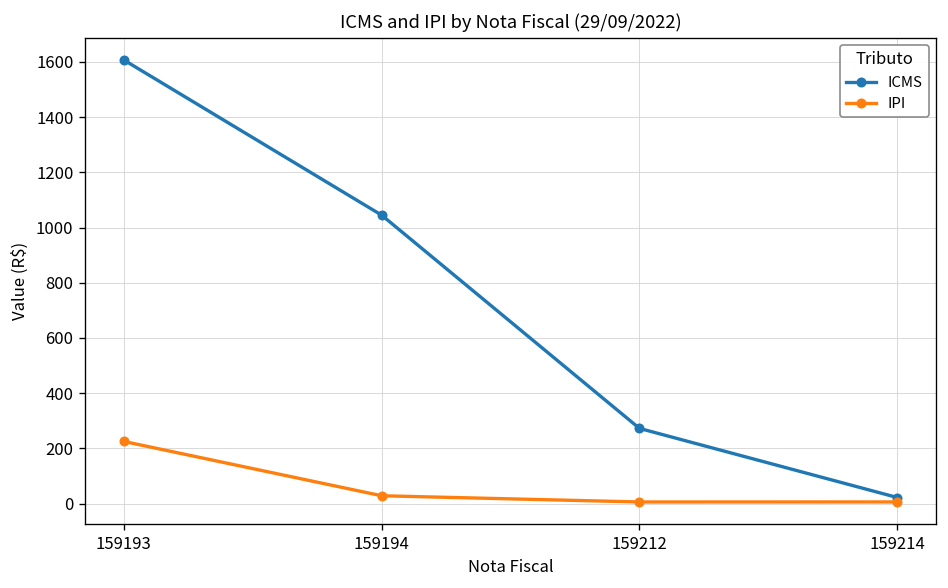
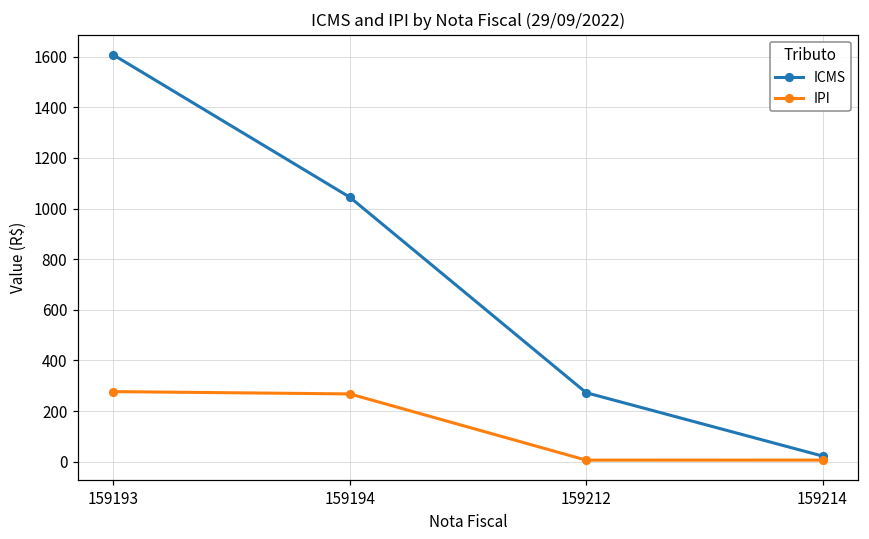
IPI, 159193: 230 -> 280
IPI, 159194: 30 -> 270
